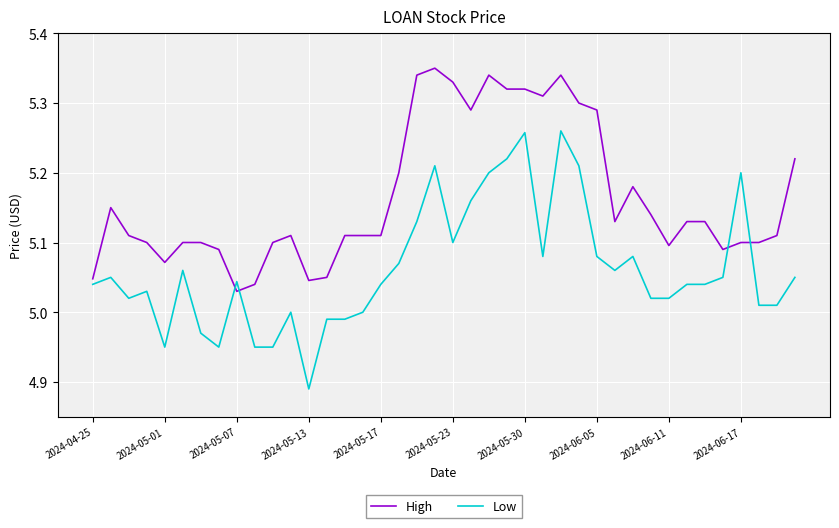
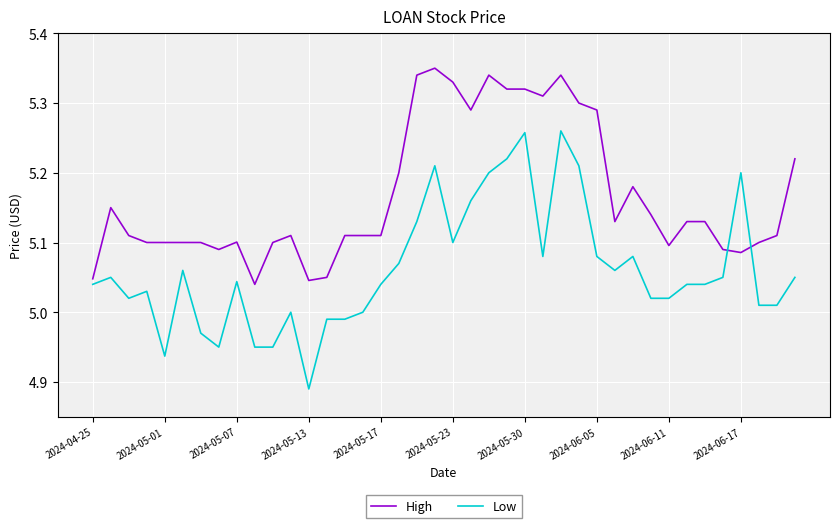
High, 2024-05-01: 5.07 -> 5.10
Low, 2024-05-01: 4.95 -> 4.94
High, 2024-05-07: 5.03 -> 5.10
High, 2024-06-17: 5.10 -> 5.09
